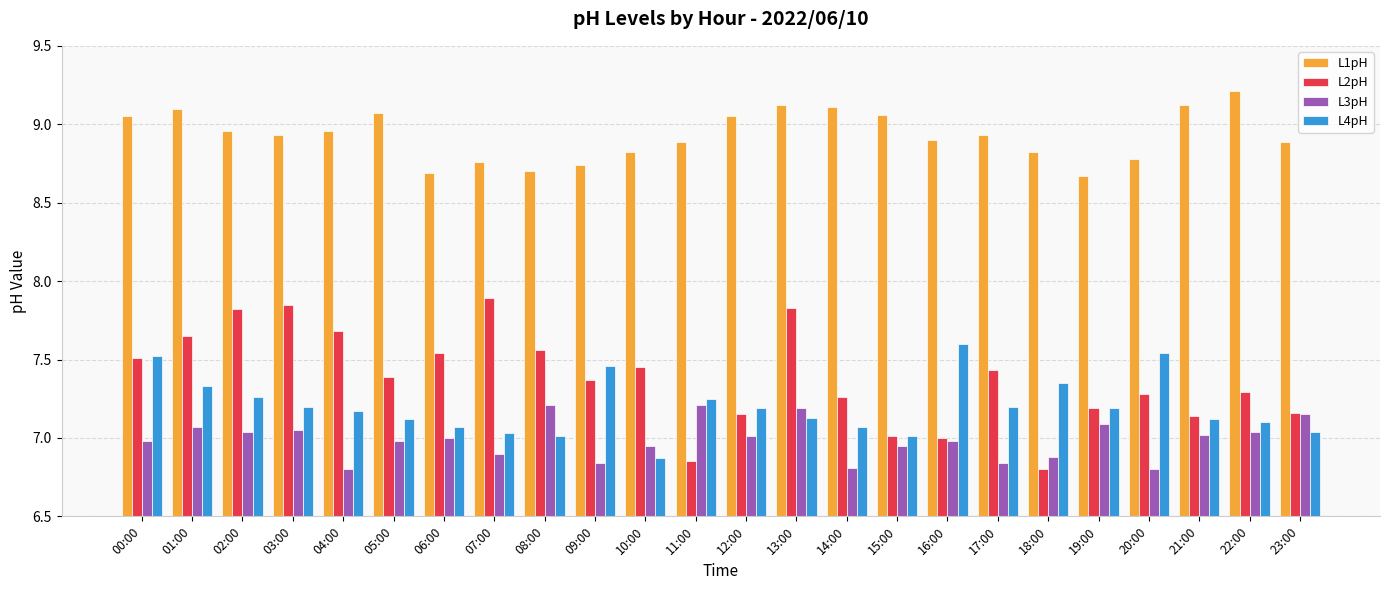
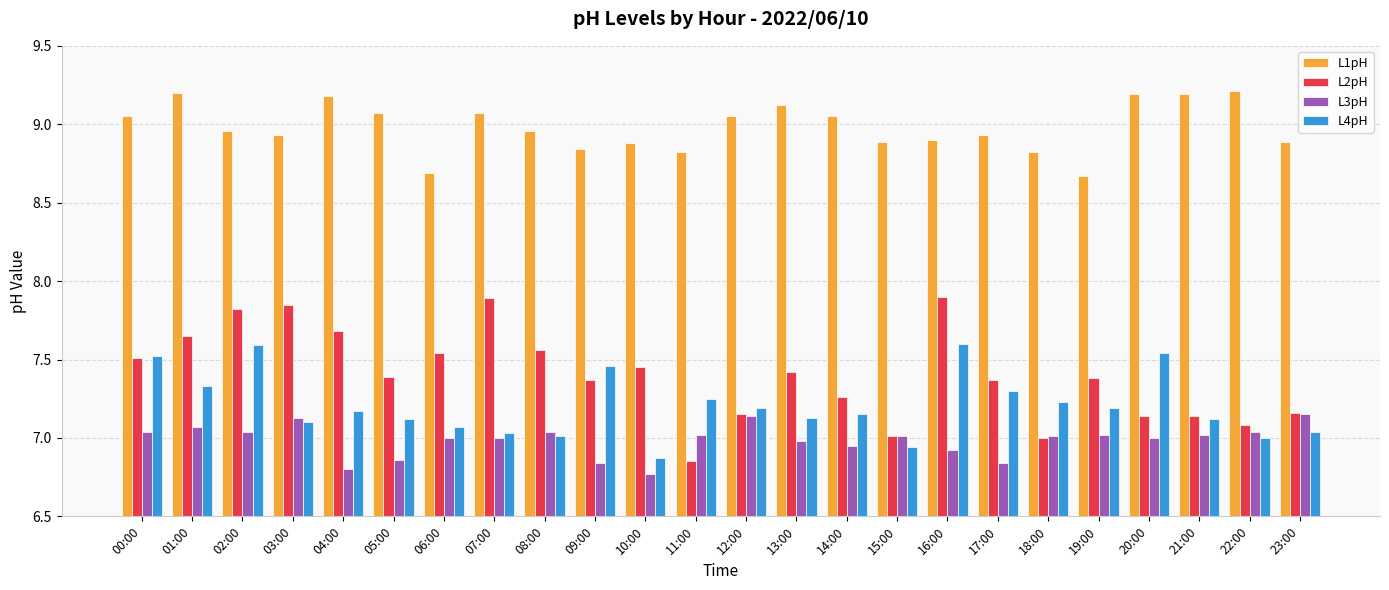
L3pH, 00:00: 6.98 -> 7.04
L1pH, 01:00: 9.1 -> 9.2
L4pH, 02:00: 7.26 -> 7.59
L3pH, 03:00: 7.05 -> 7.13
L4pH, 03:00: 7.2 -> 7.1
L1pH, 04:00: 8.96 -> 9.18
L3pH, 05:00: 6.98 -> 6.86
L1pH, 07:00: 8.76 -> 9.07
L3pH, 07:00: 6.9 -> 7.0
L1pH, 08:00: 8.70 -> 8.96
L3pH, 08:00: 7.21 -> 7.04
L1pH, 09:00: 8.74 -> 8.84
L1pH, 10:00: 8.82 -> 8.88
L3pH, 10:00: 6.95 -> 6.77
L1pH, 11:00: 8.89 -> 8.82
L3pH, 11:00: 7.21 -> 7.02
L3pH, 12:00: 7.01 -> 7.14
L2pH, 13:00: 7.83 -> 7.42
L3pH, 13:00: 7.19 -> 6.98
L1pH, 14:00: 9.11 -> 9.05
L3pH, 14:00: 6.81 -> 6.95
L4pH, 14:00: 7.07 -> 7.15
L1pH, 15:00: 9.06 -> 8.89
L3pH, 15:00: 6.95 -> 7.01
L4pH, 15:00: 7.01 -> 6.94
L2pH, 16:00: 7.0 -> 7.9
L3pH, 16:00: 6.98 -> 6.92
L2pH, 17:00: 7.43 -> 7.37
L4pH, 17:00: 7.2 -> 7.3
L2pH, 18:00: 6.8 -> 7.0
L3pH, 18:00: 6.88 -> 7.01
L4pH, 18:00: 7.35 -> 7.23
L2pH, 19:00: 7.19 -> 7.38
L3pH, 19:00: 7.09 -> 7.02
L1pH, 20:00: 8.78 -> 9.19
L2pH, 20:00: 7.28 -> 7.14
L3pH, 20:00: 6.8 -> 7.0
L1pH, 21:00: 9.12 -> 9.19
L2pH, 22:00: 7.29 -> 7.08
L4pH, 22:00: 7.1 -> 7.0
